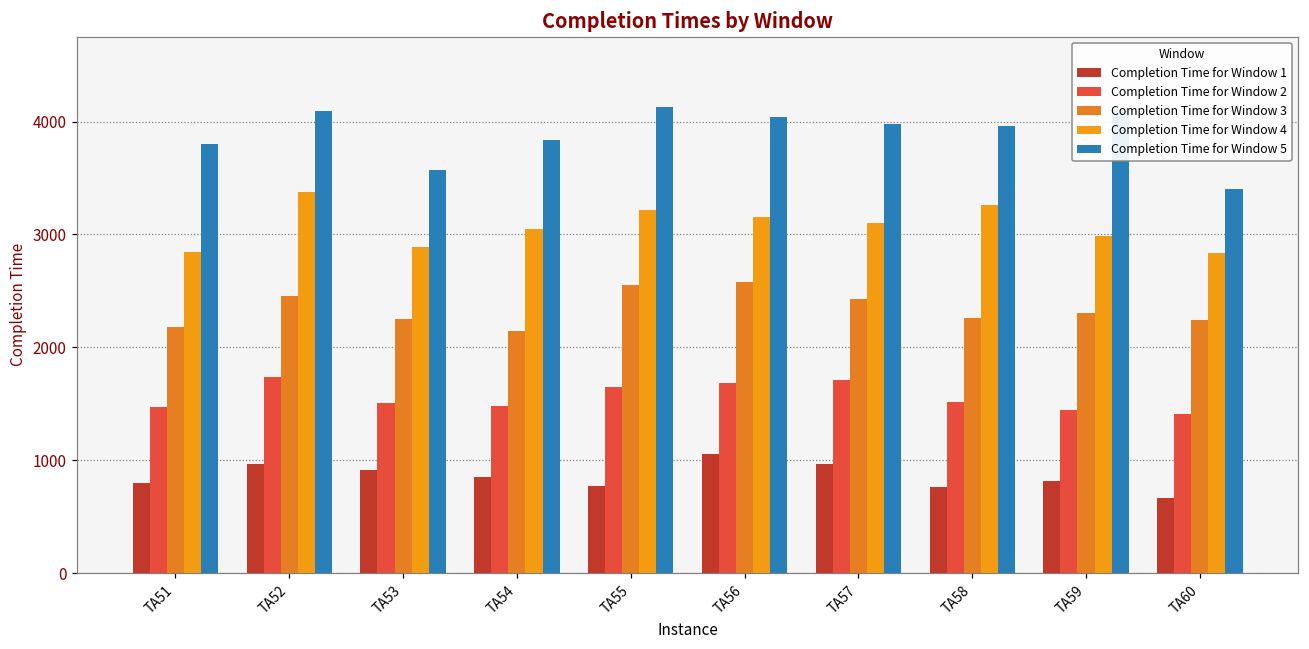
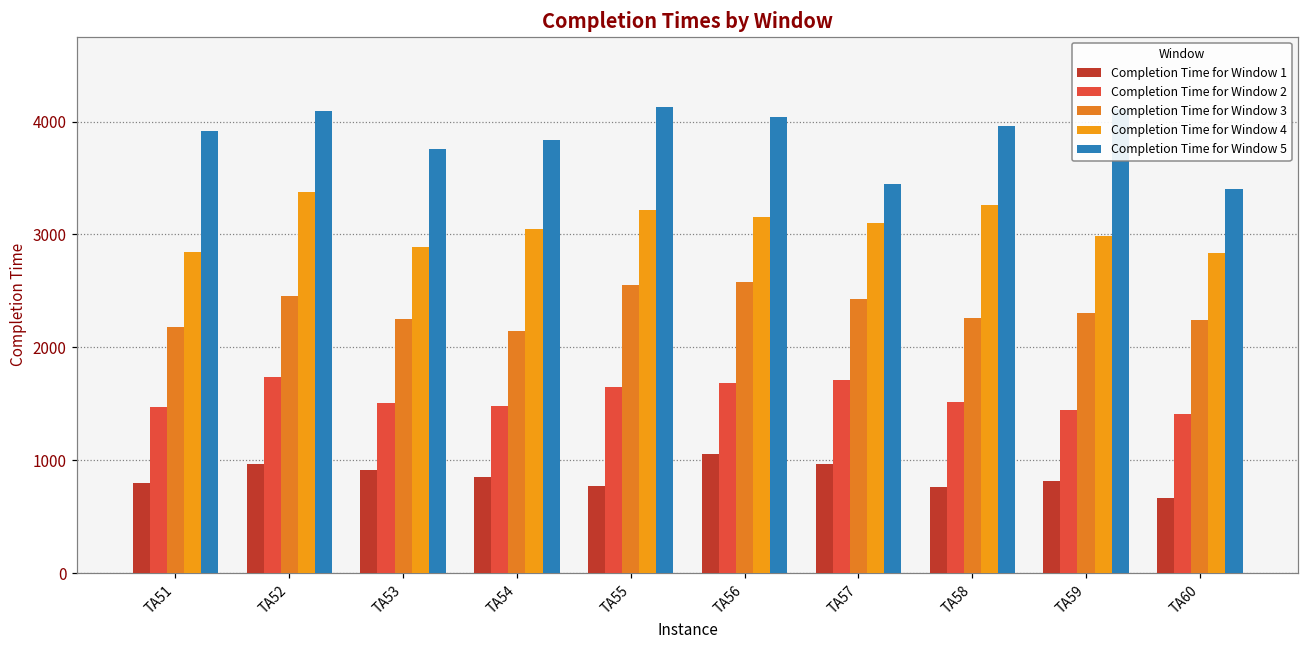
Completion Time for Window 5, TA51: 3800 -> 3920
Completion Time for Window 5, TA53: 3570 -> 3750
Completion Time for Window 5, TA57: 3980 -> 3450
